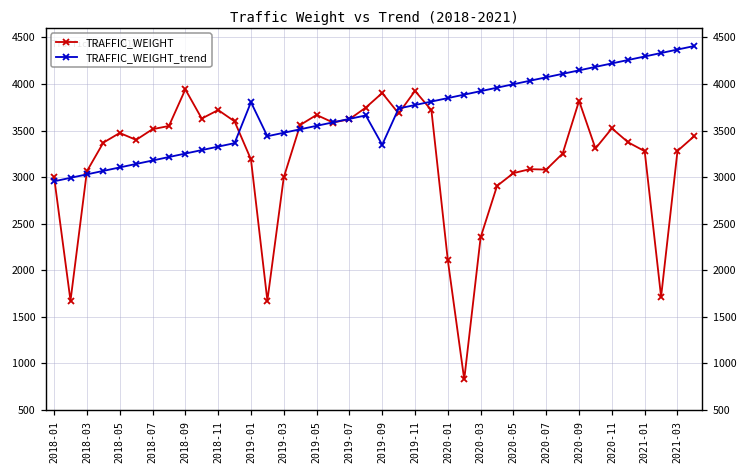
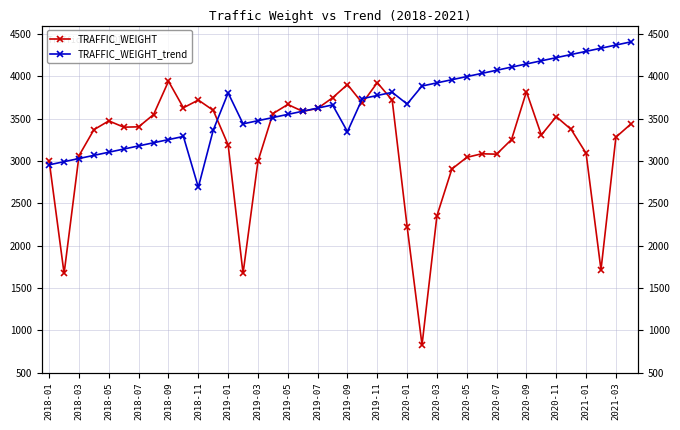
TRAFFIC_WEIGHT, 2018-07: 3500 -> 3400
TRAFFIC_WEIGHT_trend, 2018-11: 3300 -> 2700
TRAFFIC_WEIGHT, 2020-01: 2100 -> 2200
TRAFFIC_WEIGHT_trend, 2020-01: 3800 -> 3700
TRAFFIC_WEIGHT, 2021-01: 3300 -> 3100
